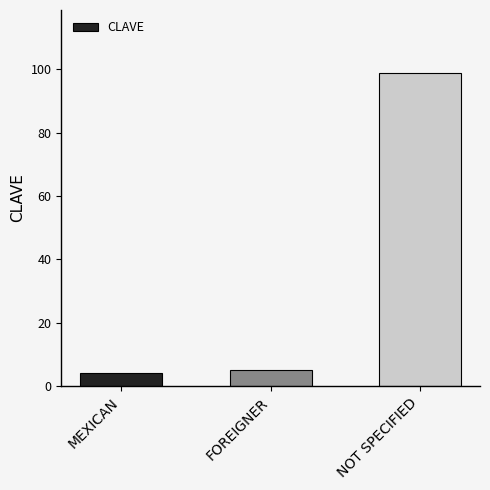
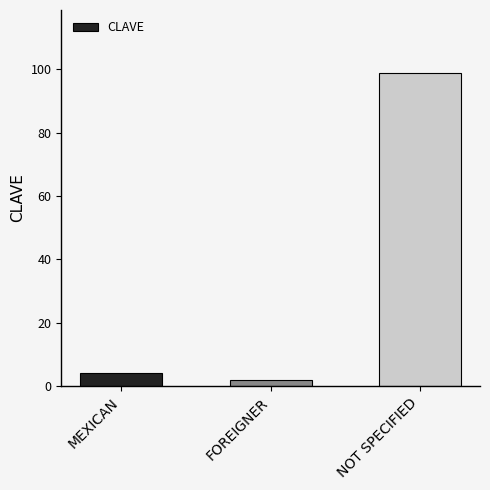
FOREIGNER: 5 -> 2
